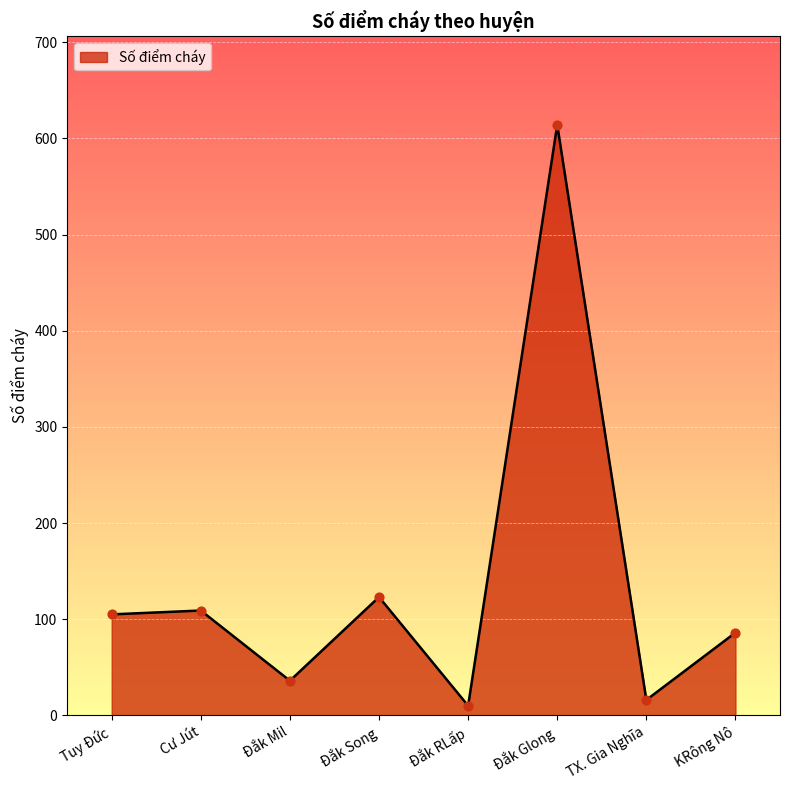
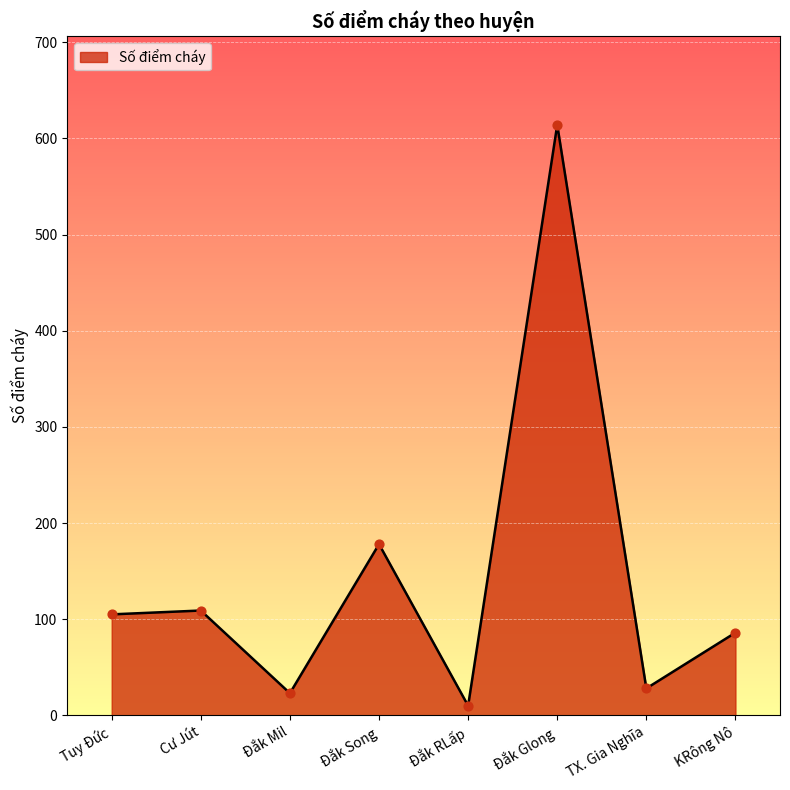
Đắk Mil: 40 -> 20
Đắk Song: 120 -> 180
TX. Gia Nghĩa: 20 -> 30
